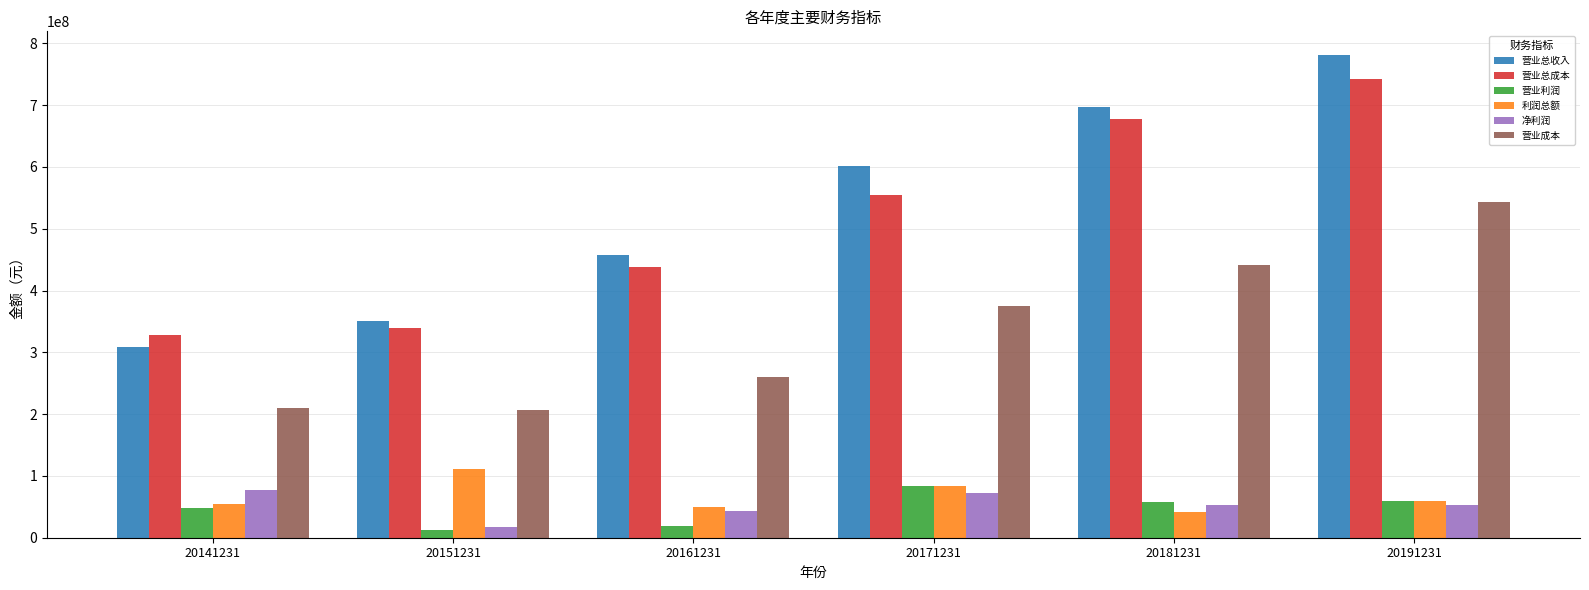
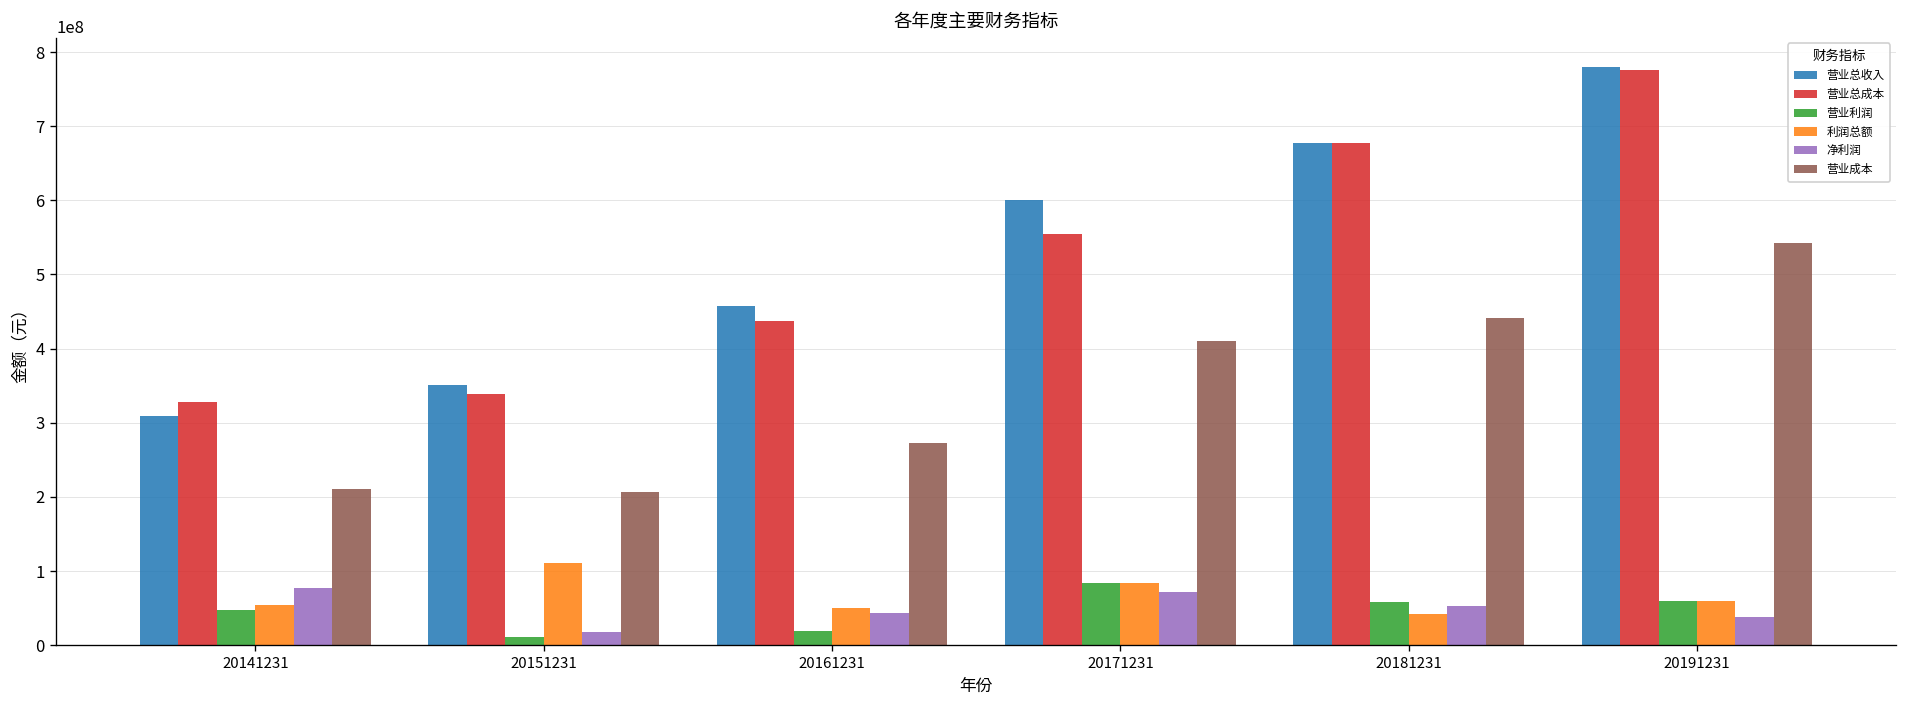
营业成本, 20161231: 260000000 -> 270000000
营业成本, 20171231: 380000000 -> 410000000
营业总收入, 20181231: 700000000 -> 680000000
营业总成本, 20191231: 740000000 -> 780000000
净利润, 20191231: 50000000 -> 40000000
